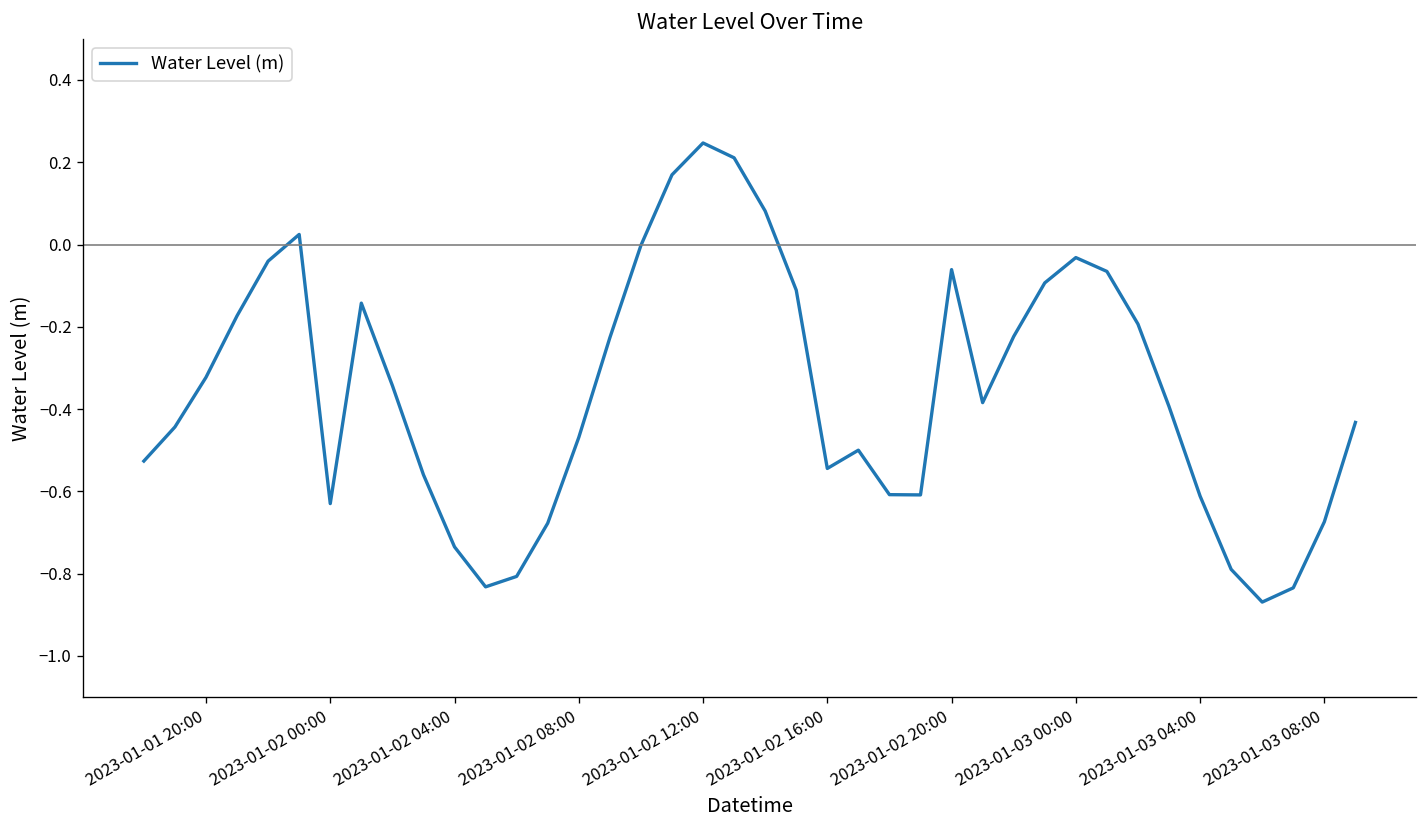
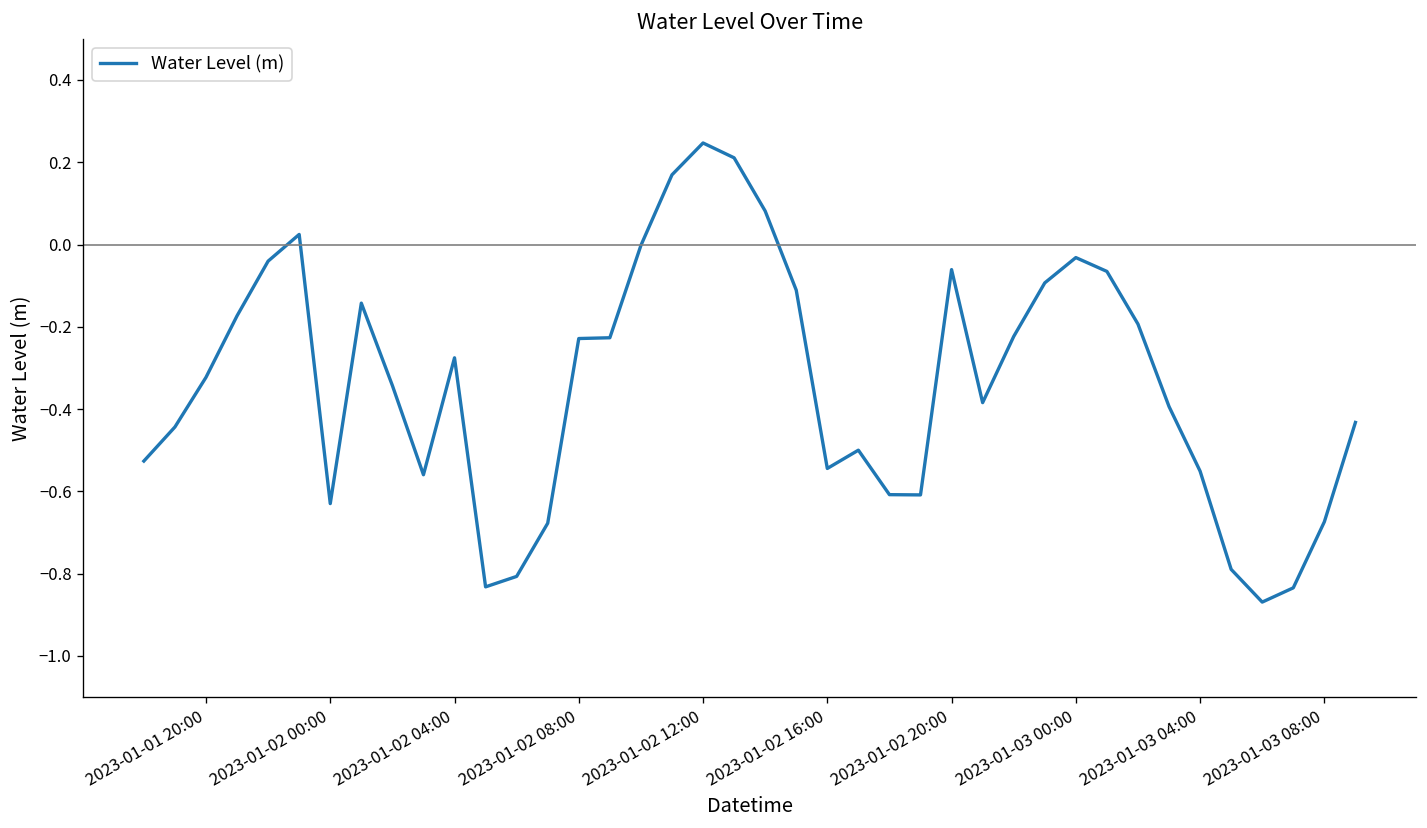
2023-01-02 04:00: -0.73 -> -0.28
2023-01-02 08:00: -0.47 -> -0.23
2023-01-03 04:00: -0.61 -> -0.55
